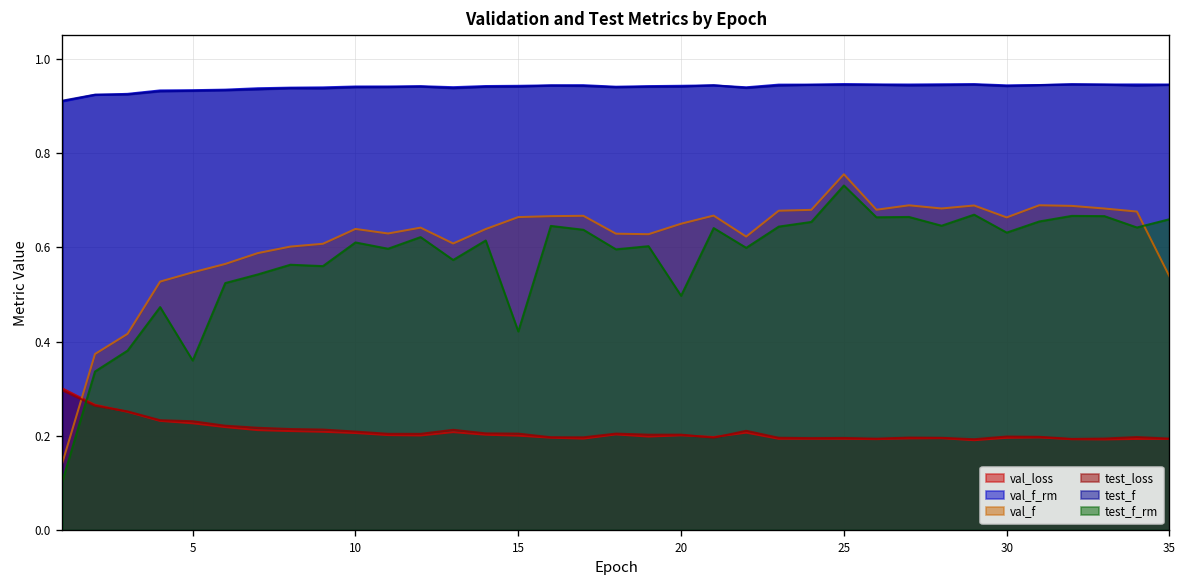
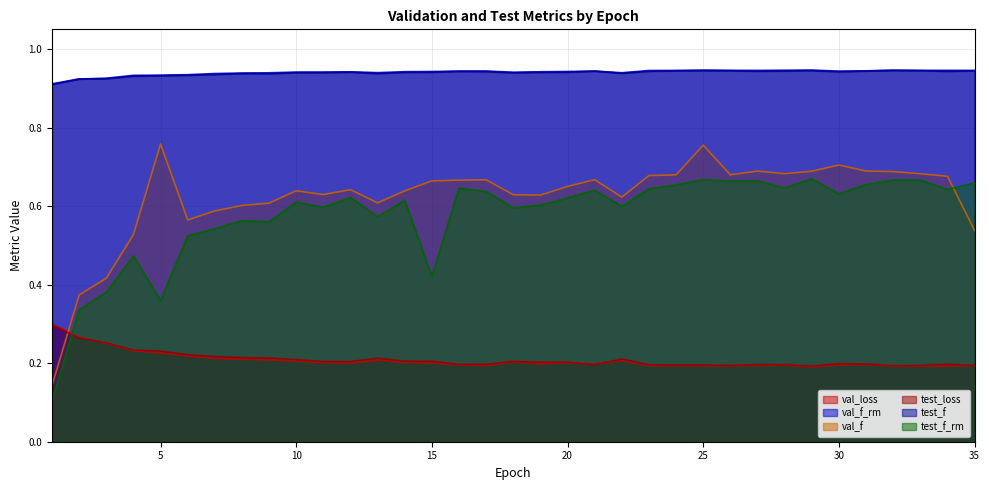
val_f, 5: 0.55 -> 0.76
test_f_rm, 20: 0.50 -> 0.62
test_f_rm, 25: 0.73 -> 0.67
val_f, 30: 0.66 -> 0.70
